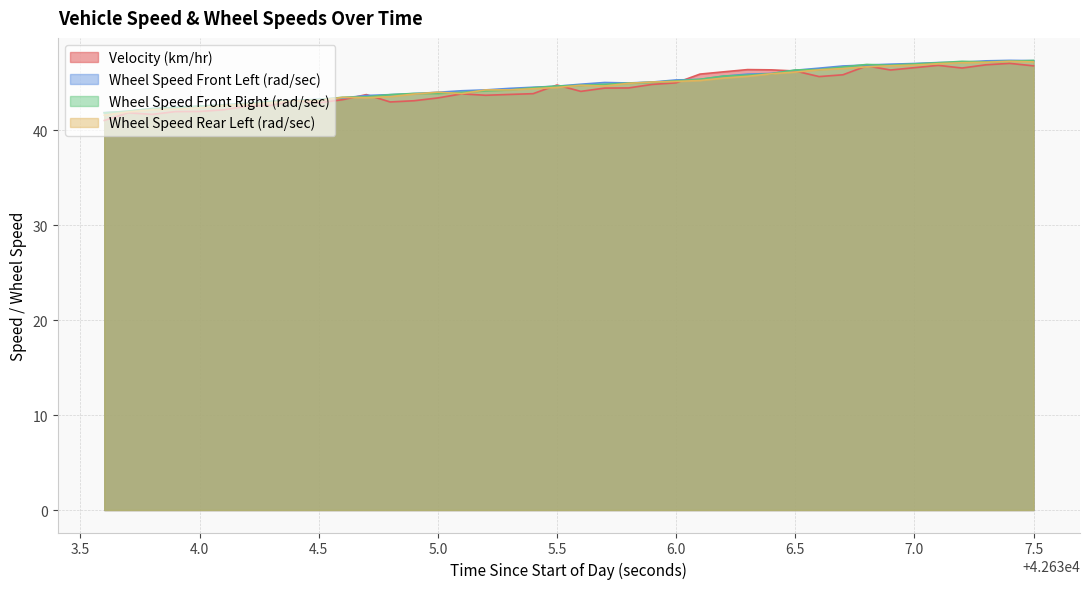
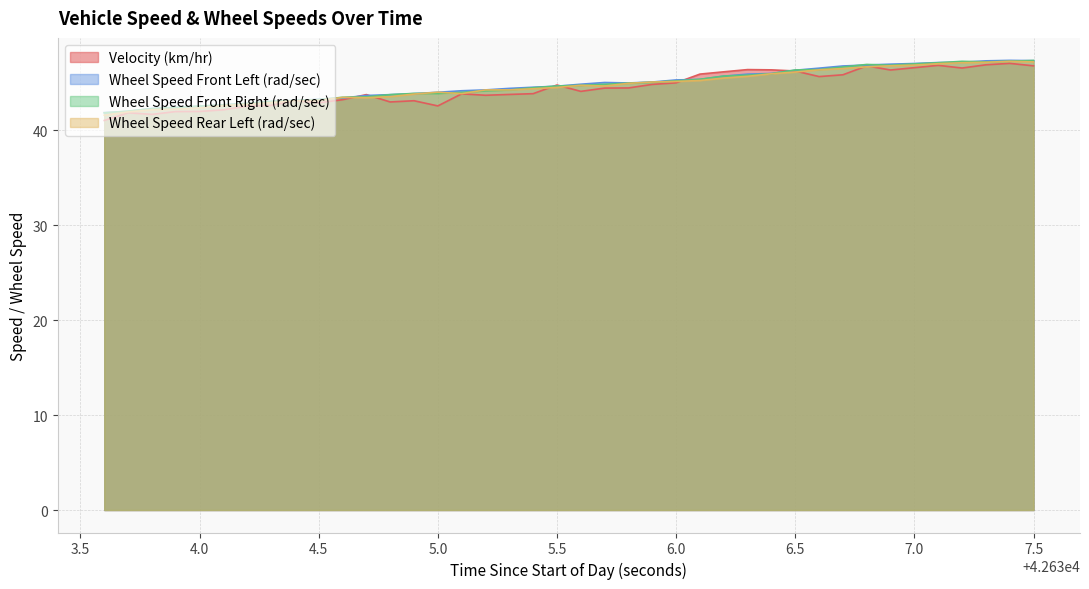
Velocity (km/hr), 5.0: 43.4 -> 42.6
